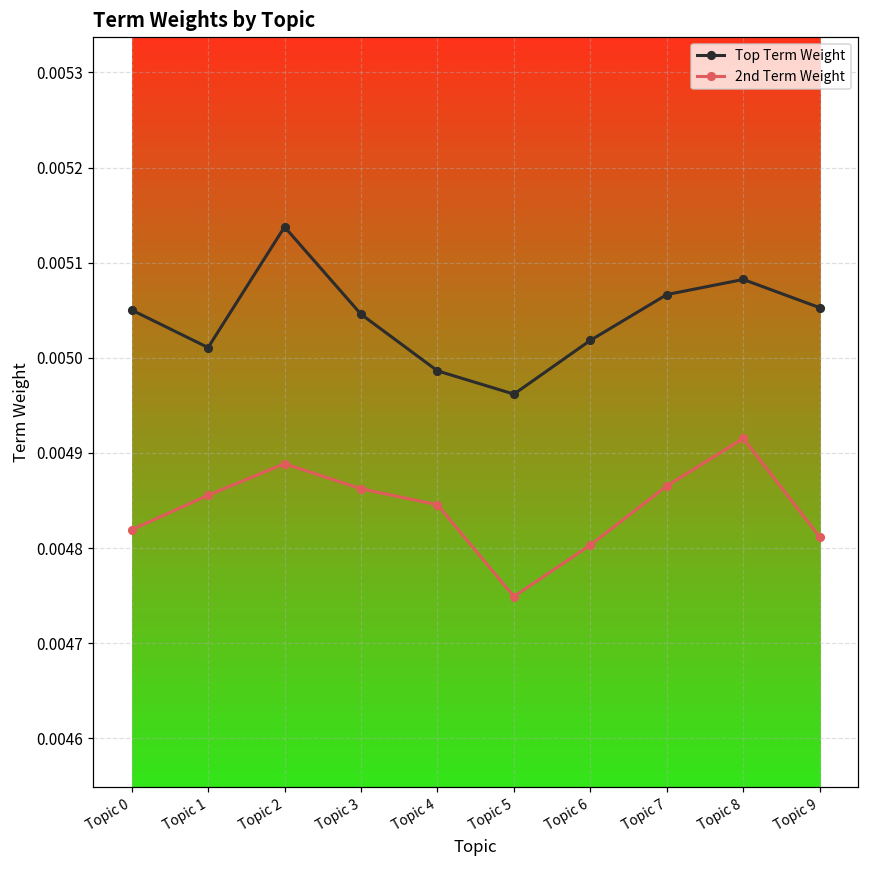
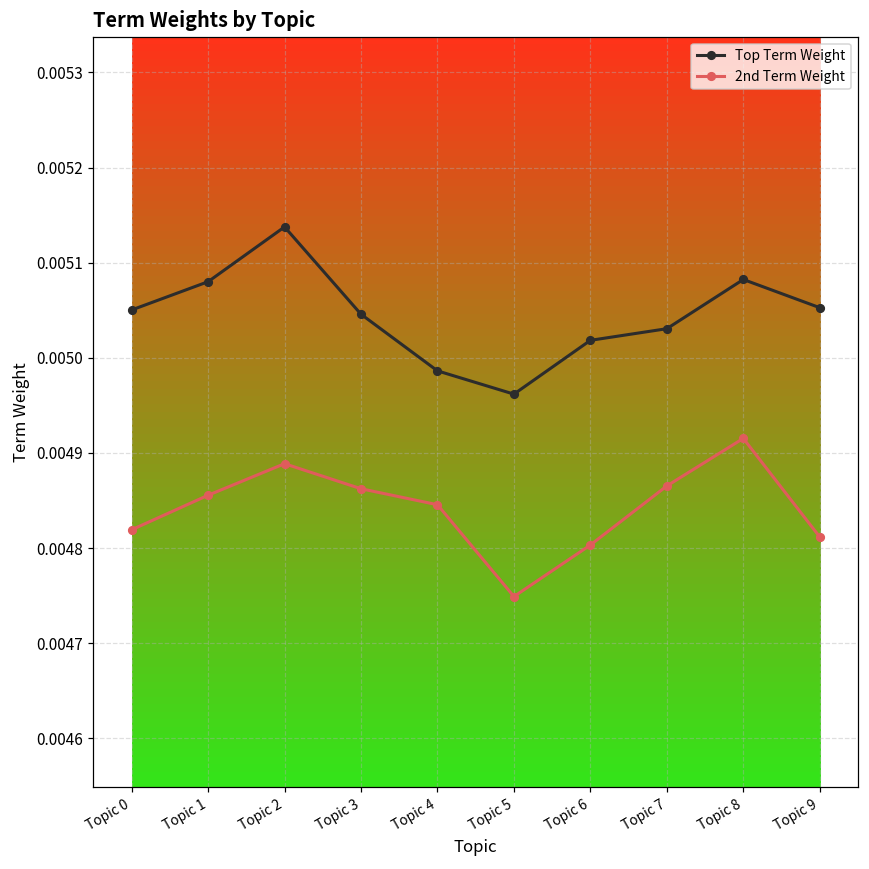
Top Term Weight, Topic 1: 0.00501 -> 0.00508
Top Term Weight, Topic 7: 0.00507 -> 0.00503
